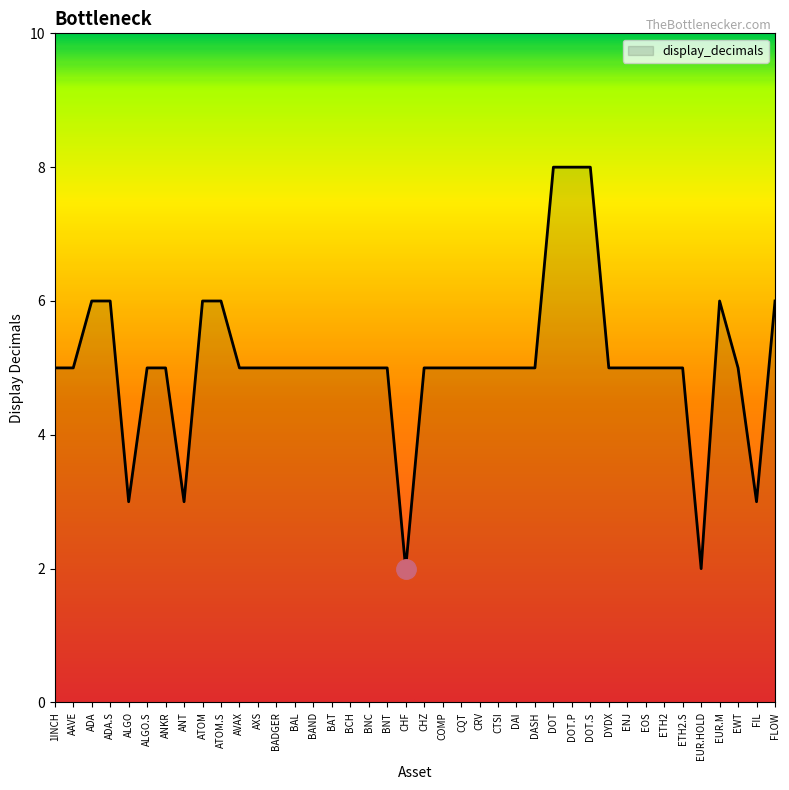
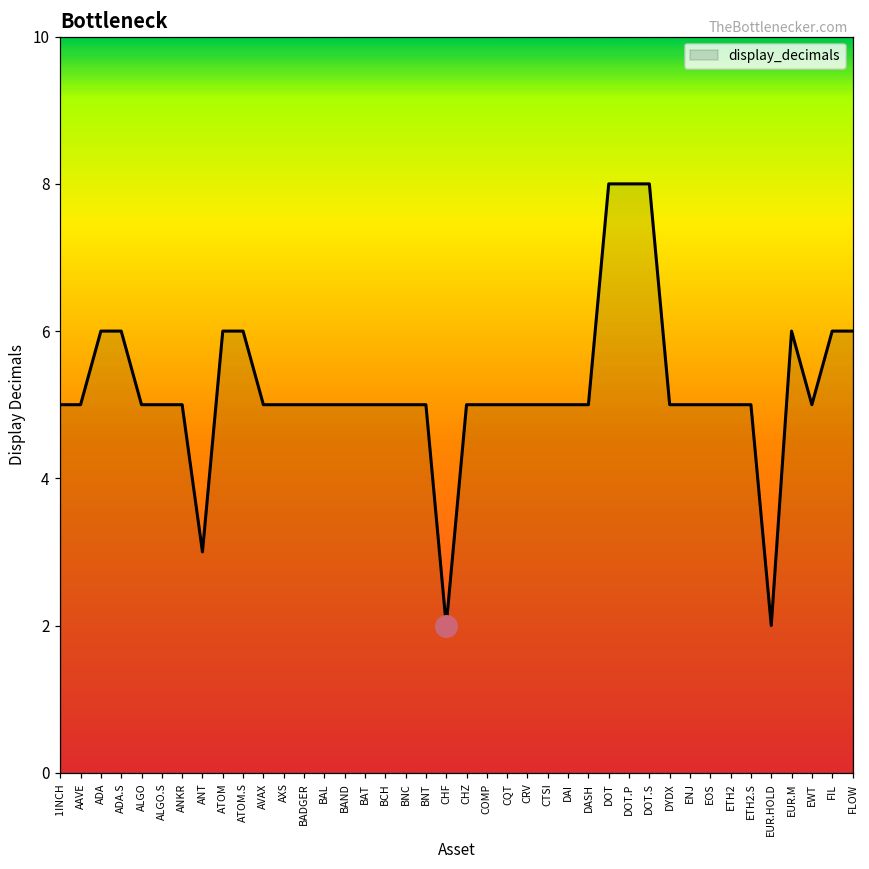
display_decimals, ALGO: 3 -> 5
display_decimals, FIL: 3 -> 6
